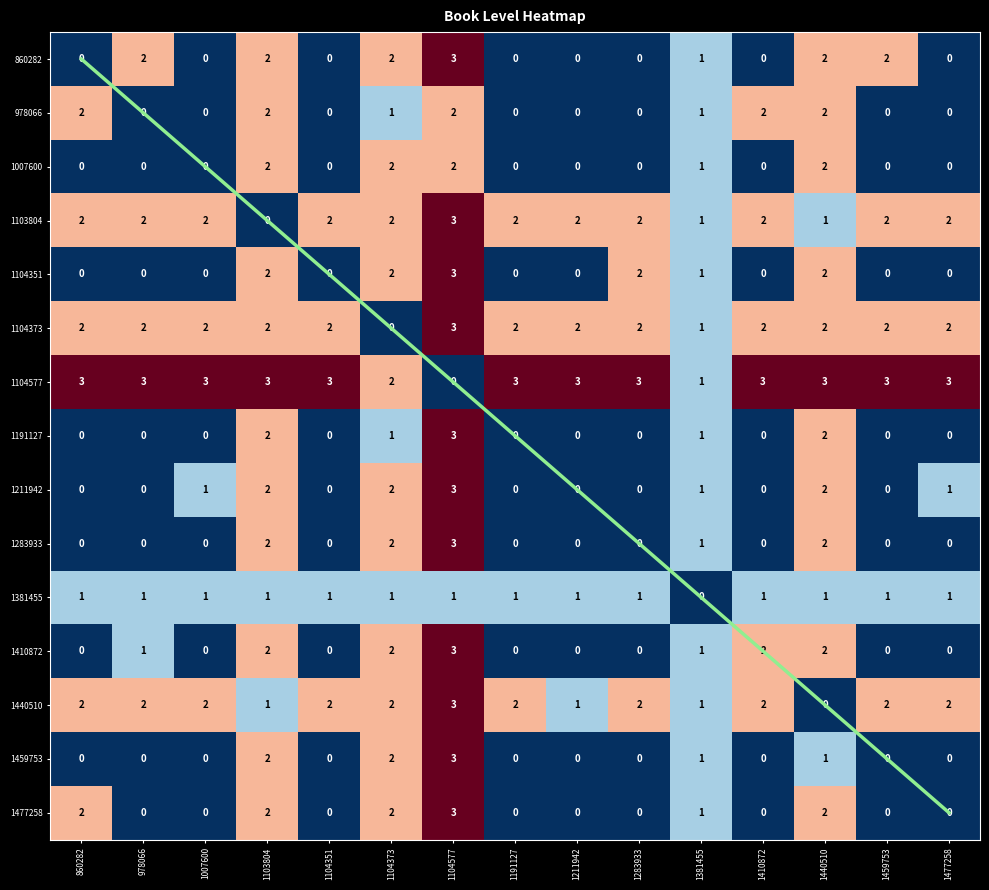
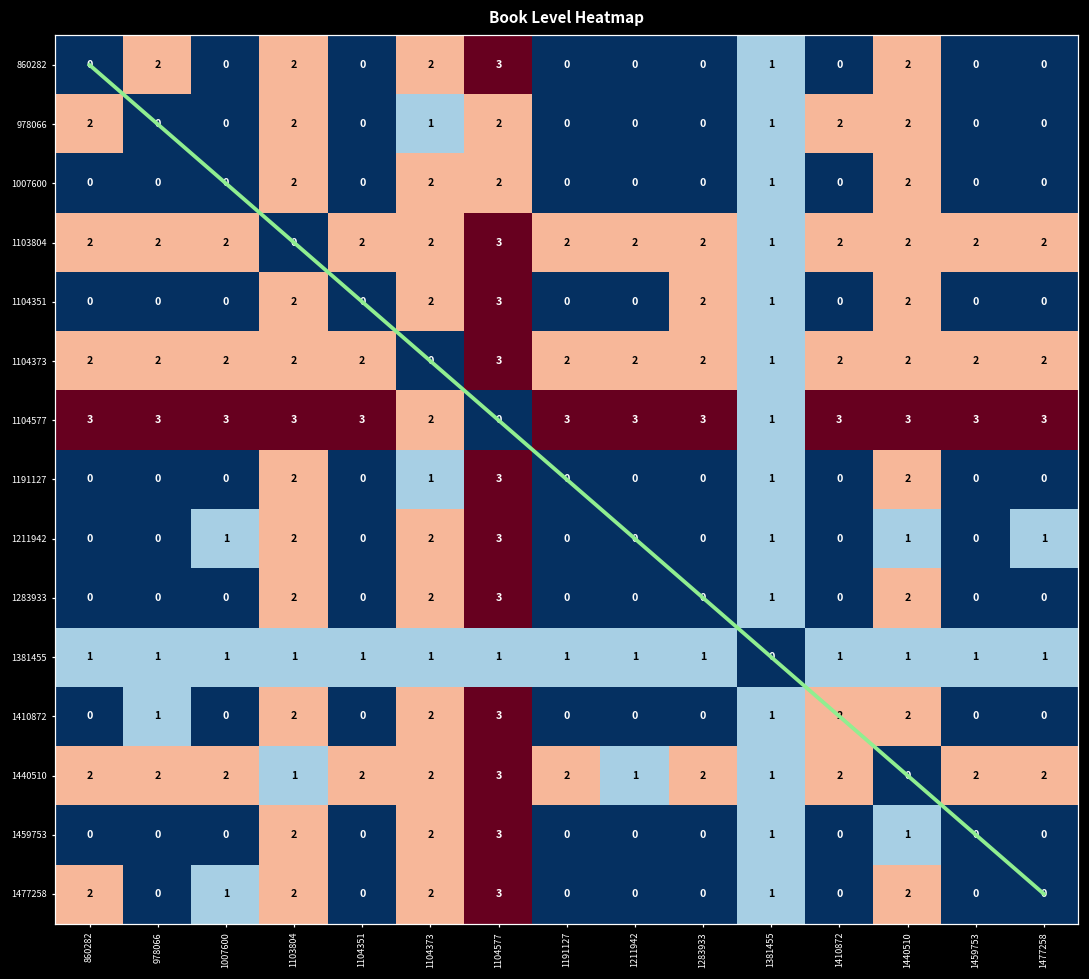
860282, 1459753: 2 -> 0
1103804, 1440510: 1 -> 2
1211942, 1440510: 2 -> 1
1477258, 1007600: 0 -> 1
